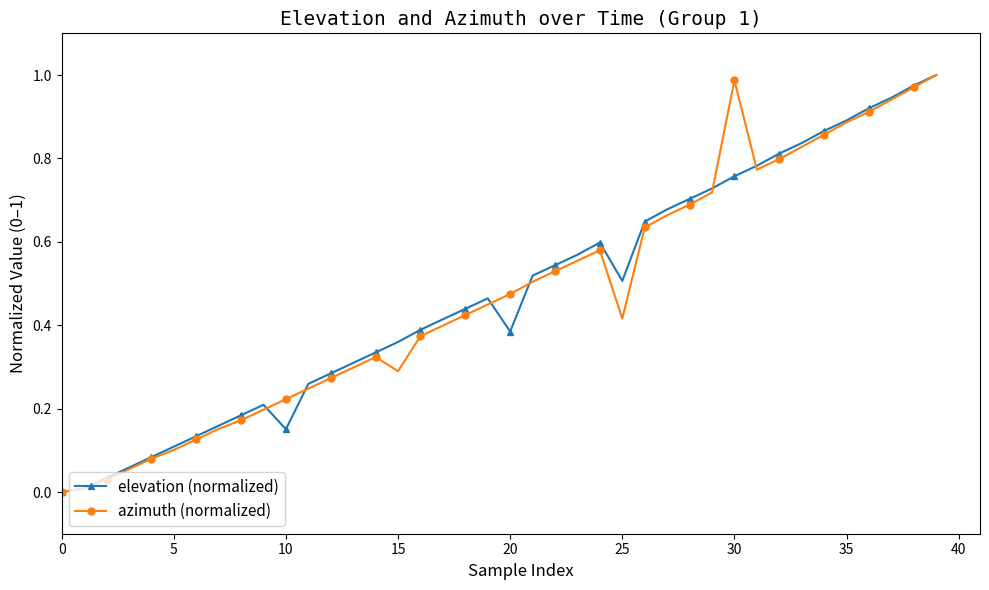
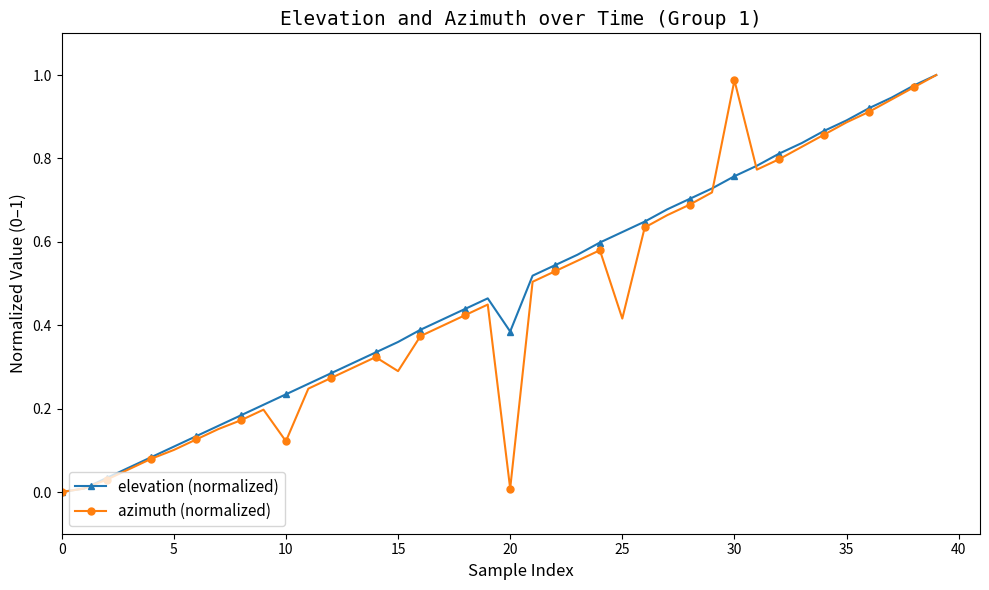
elevation (normalized), 10: 0.15 -> 0.23
azimuth (normalized), 10: 0.22 -> 0.12
azimuth (normalized), 20: 0.47 -> 0.01
elevation (normalized), 25: 0.51 -> 0.62
